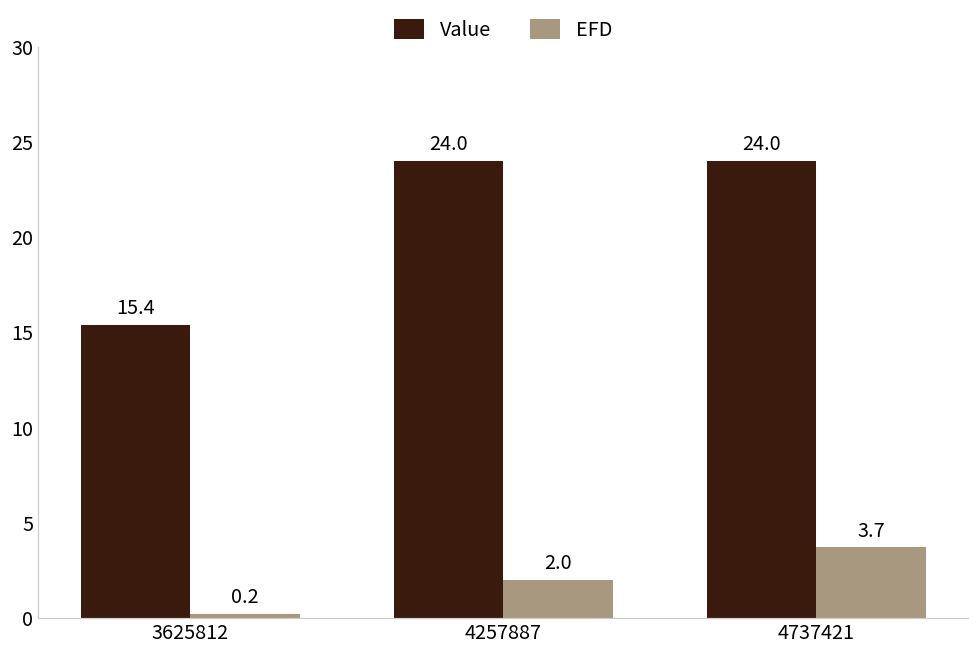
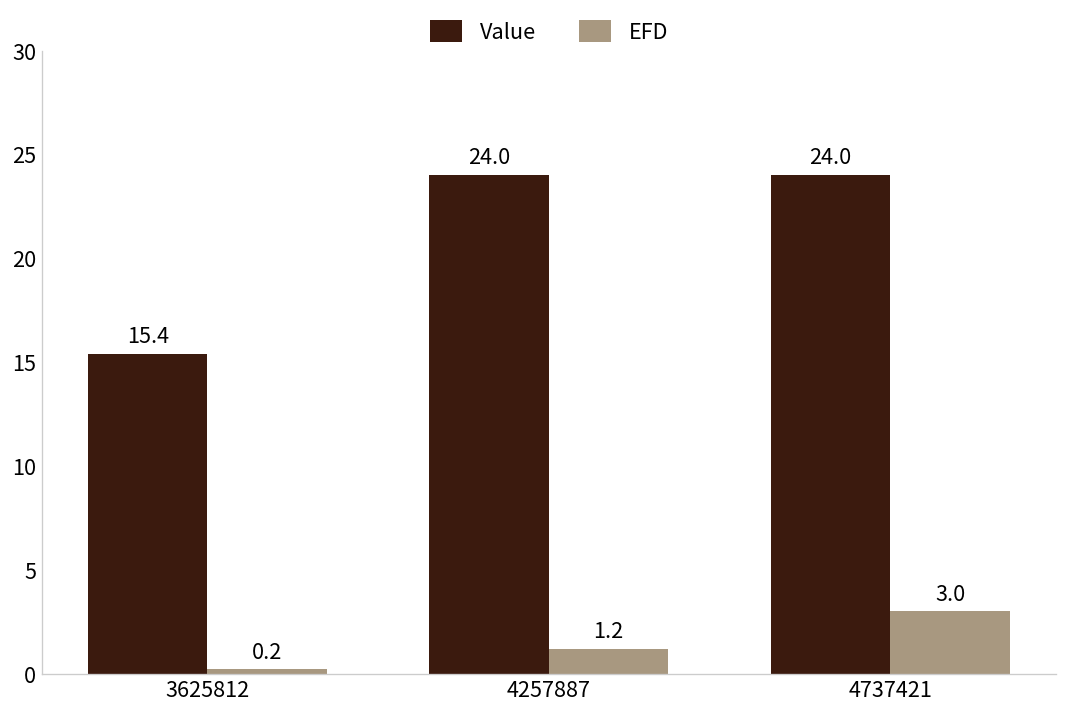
EFD, 4257887: 2.0 -> 1.2
EFD, 4737421: 3.7 -> 3.0
